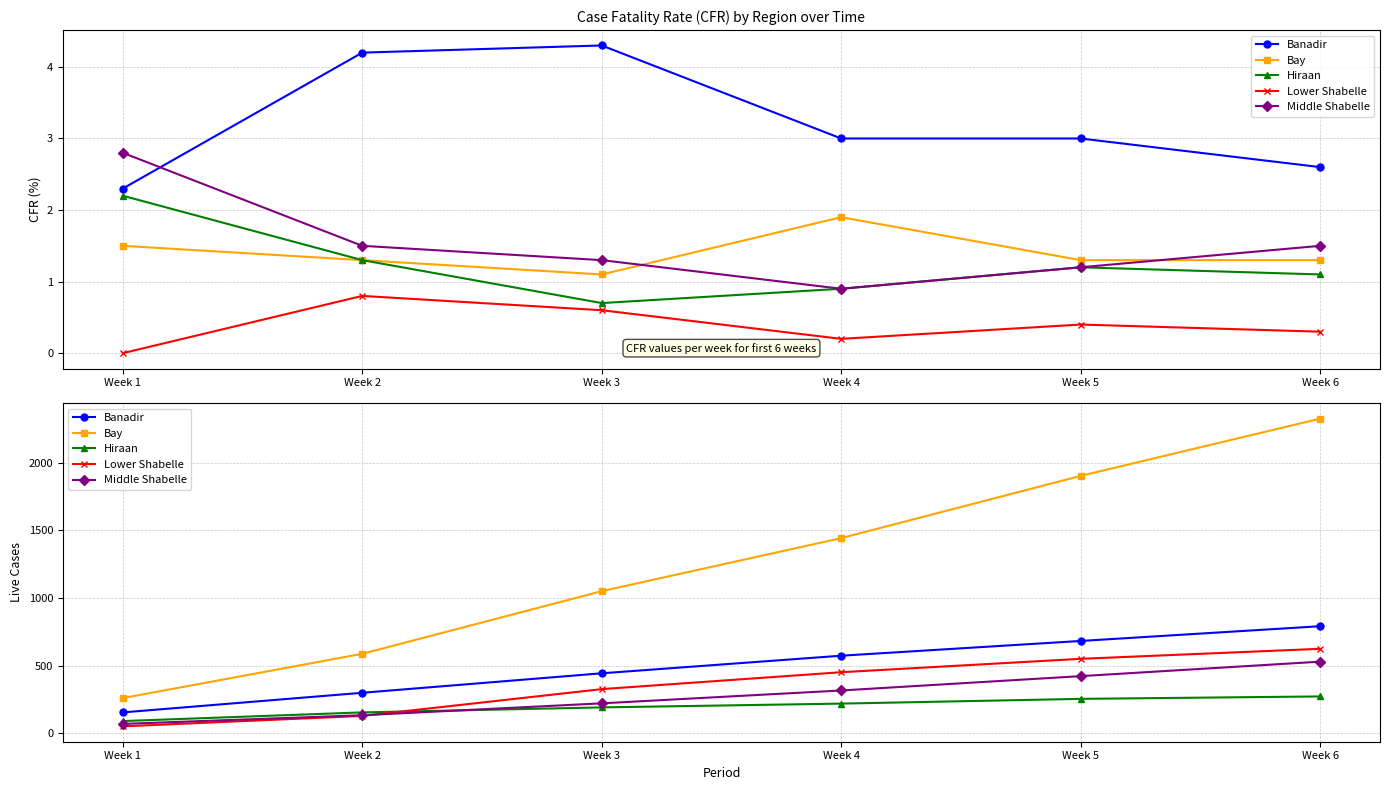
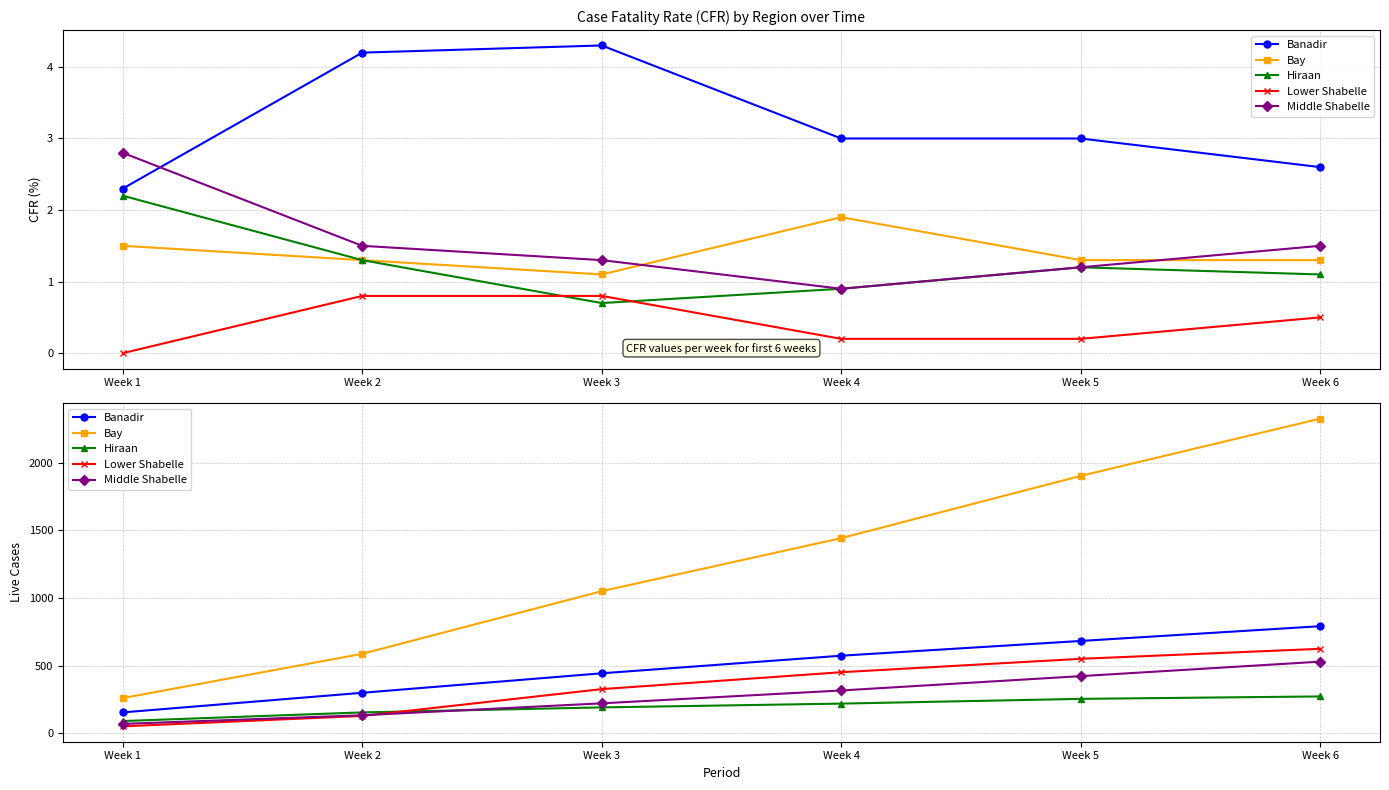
Case Fatality Rate (CFR) by Region over Time, Lower Shabelle, Week 3: 0.6 -> 0.8
Case Fatality Rate (CFR) by Region over Time, Lower Shabelle, Week 5: 0.4 -> 0.2
Case Fatality Rate (CFR) by Region over Time, Lower Shabelle, Week 6: 0.3 -> 0.5
